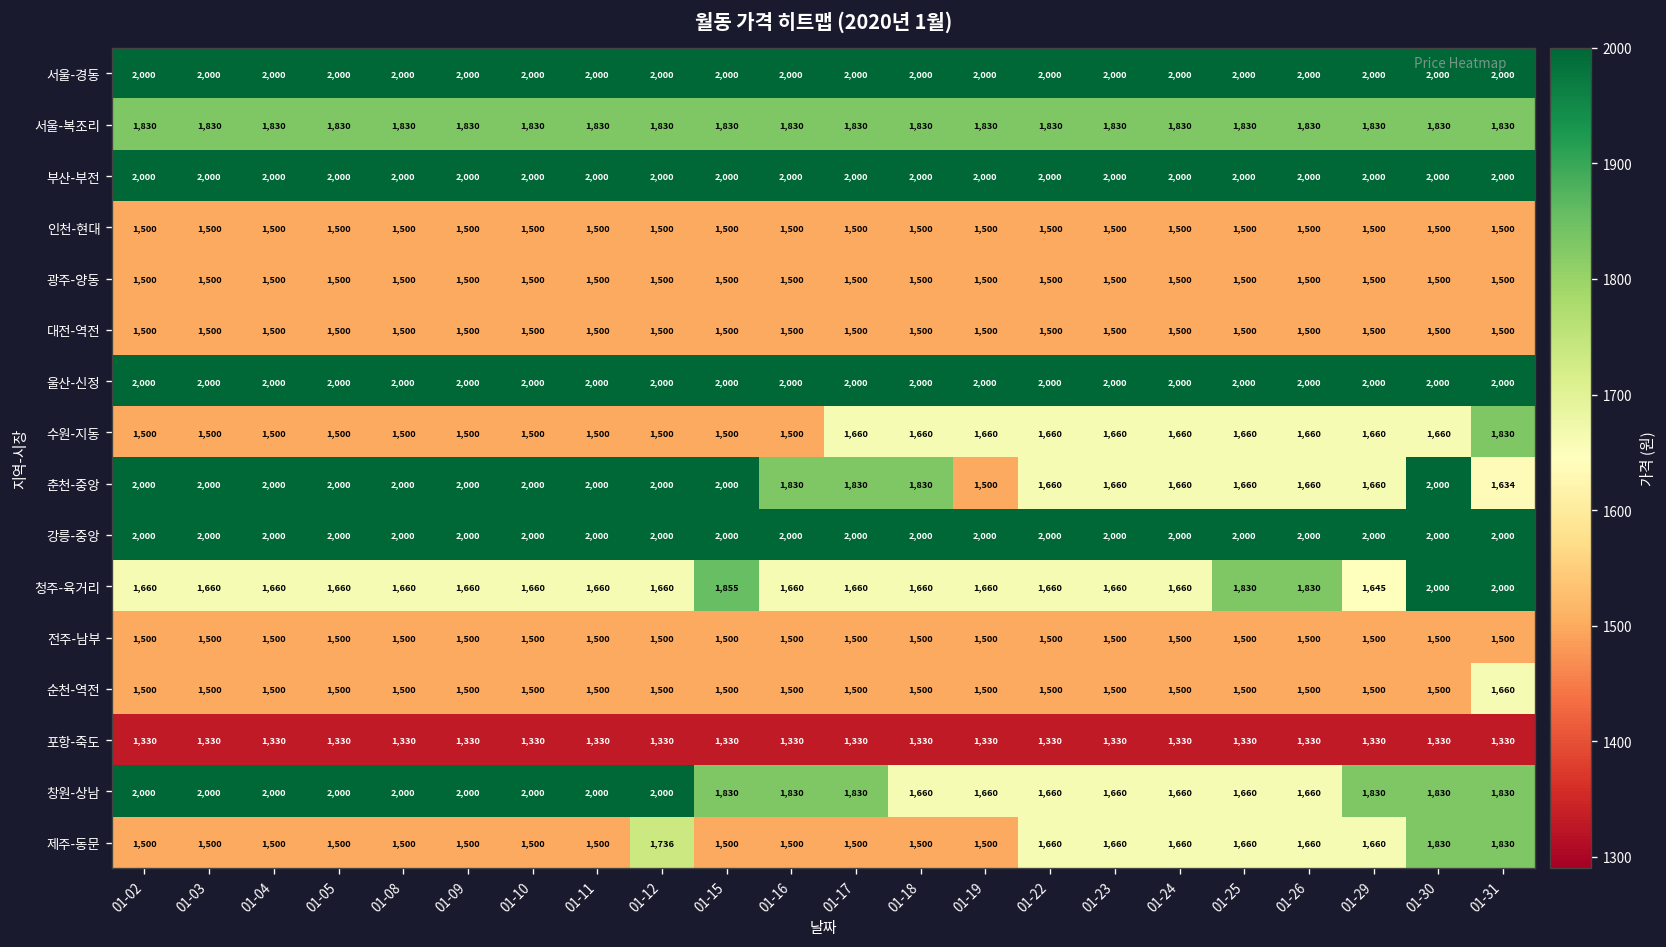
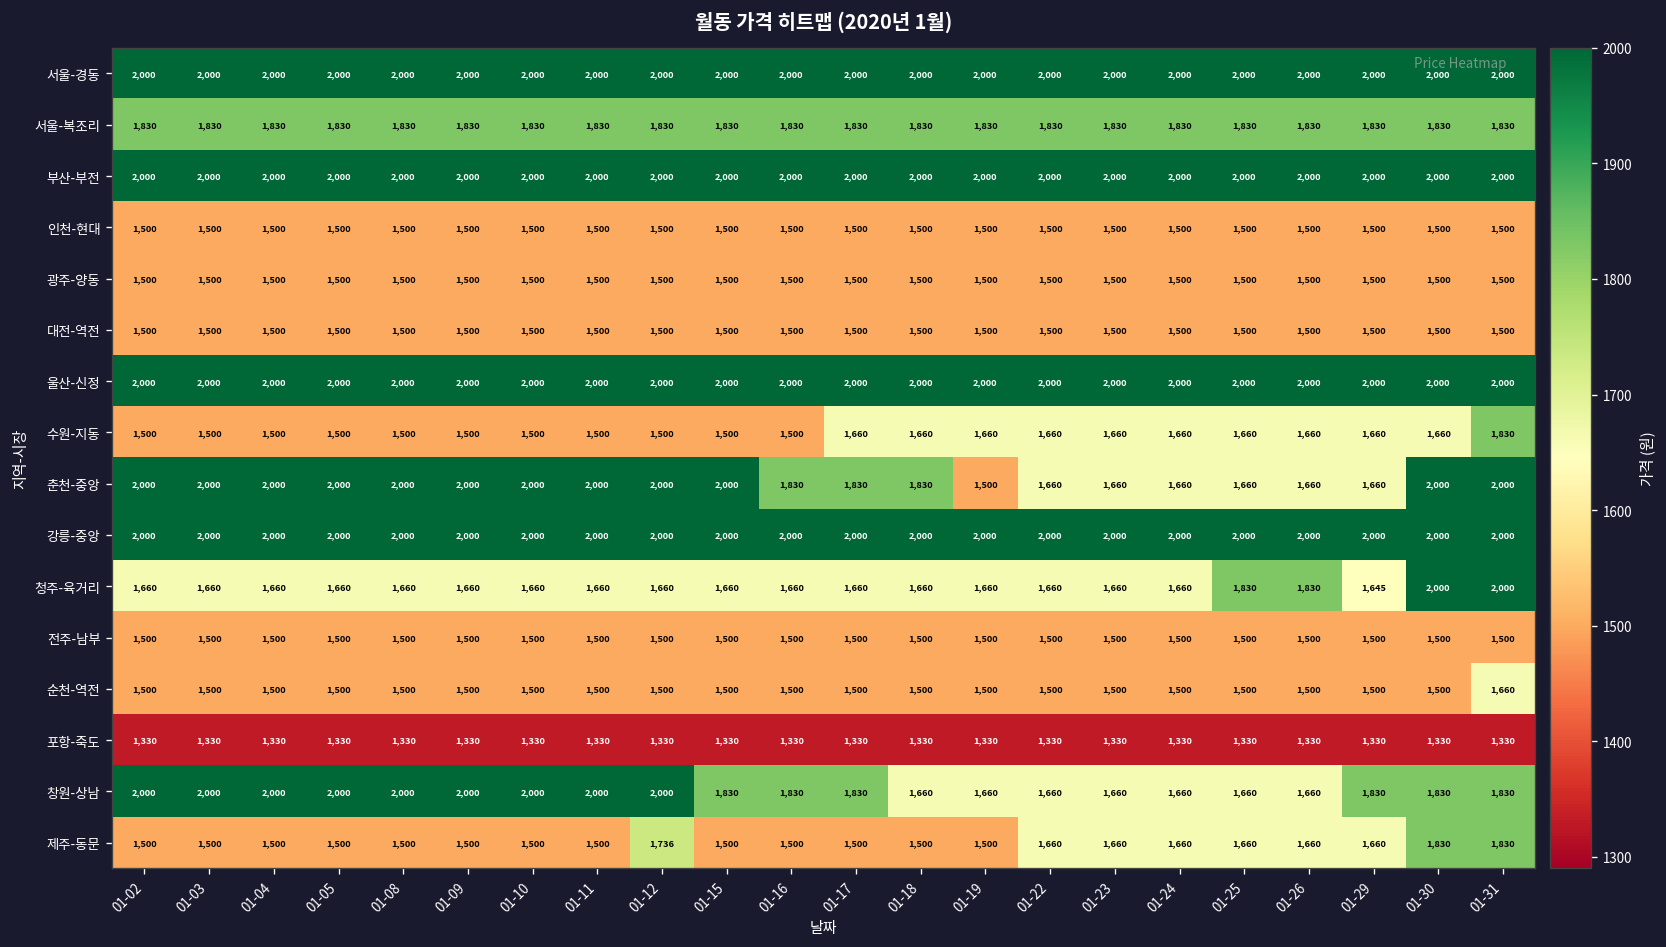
춘천-중앙, 01-31: 1,634 -> 2,000
청주-육거리, 01-15: 1,855 -> 1,660
